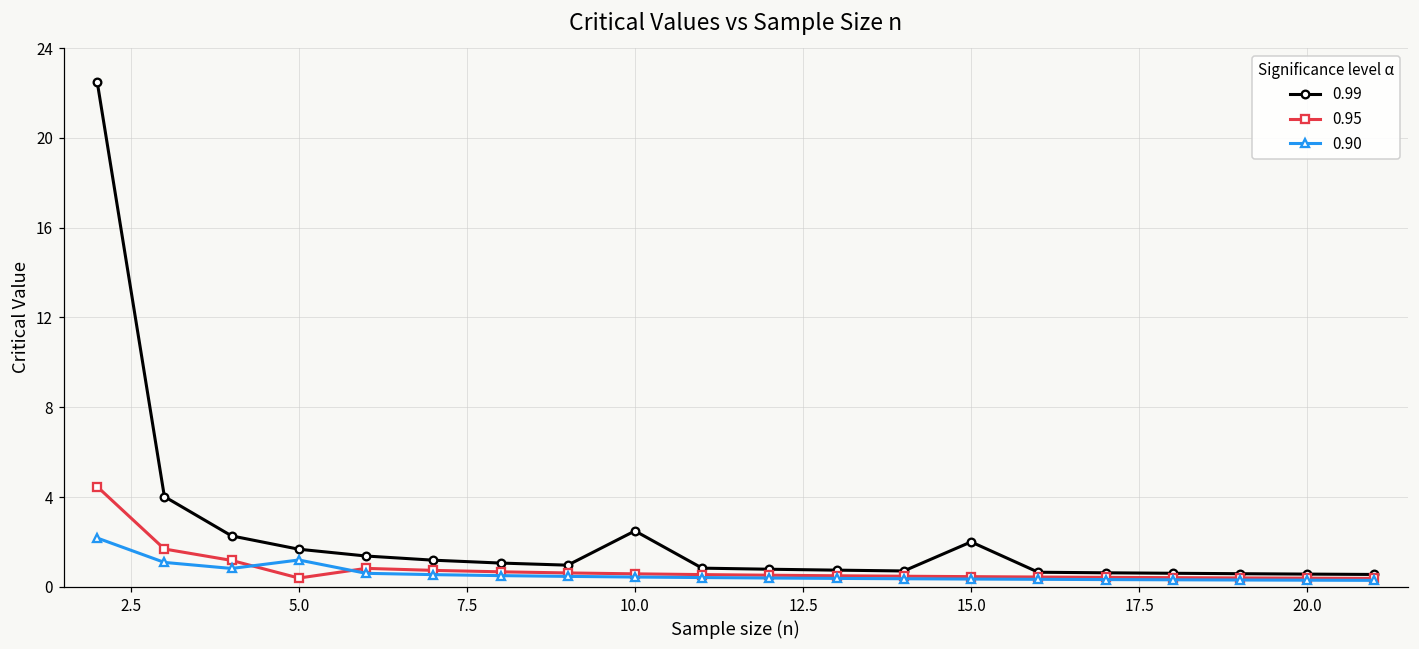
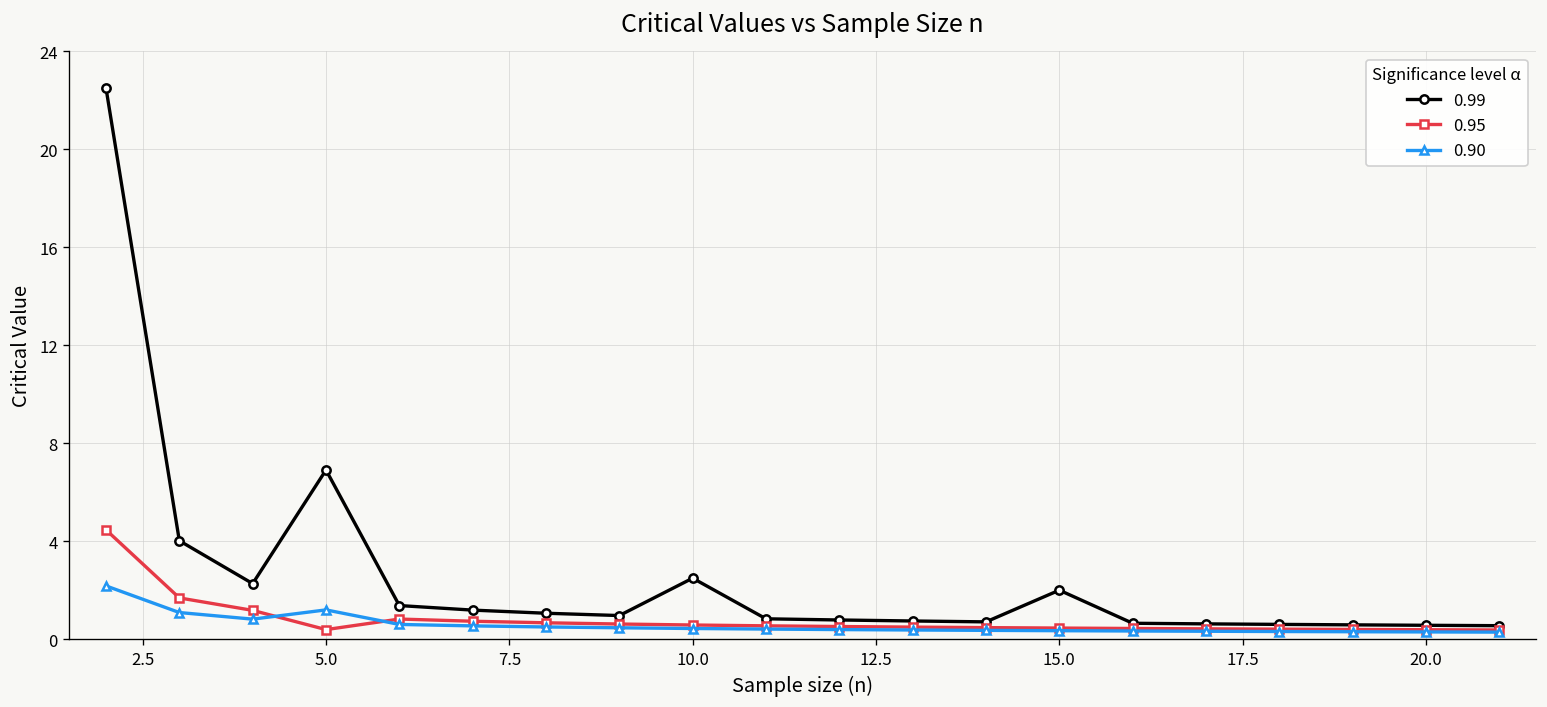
0.99, 5.0: 1.7 -> 6.9
